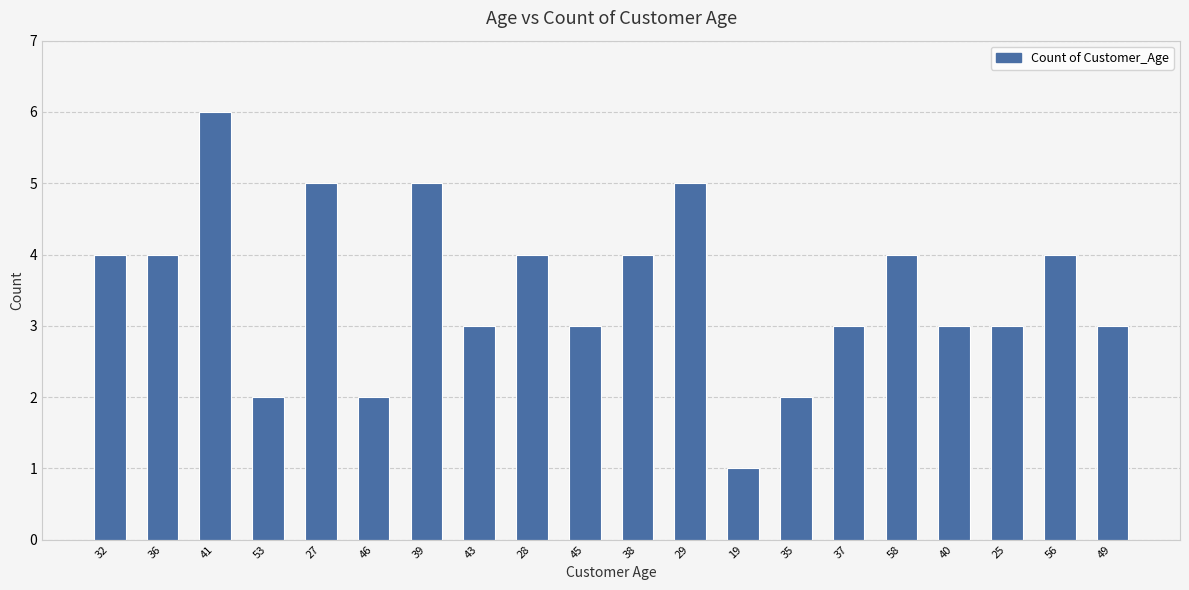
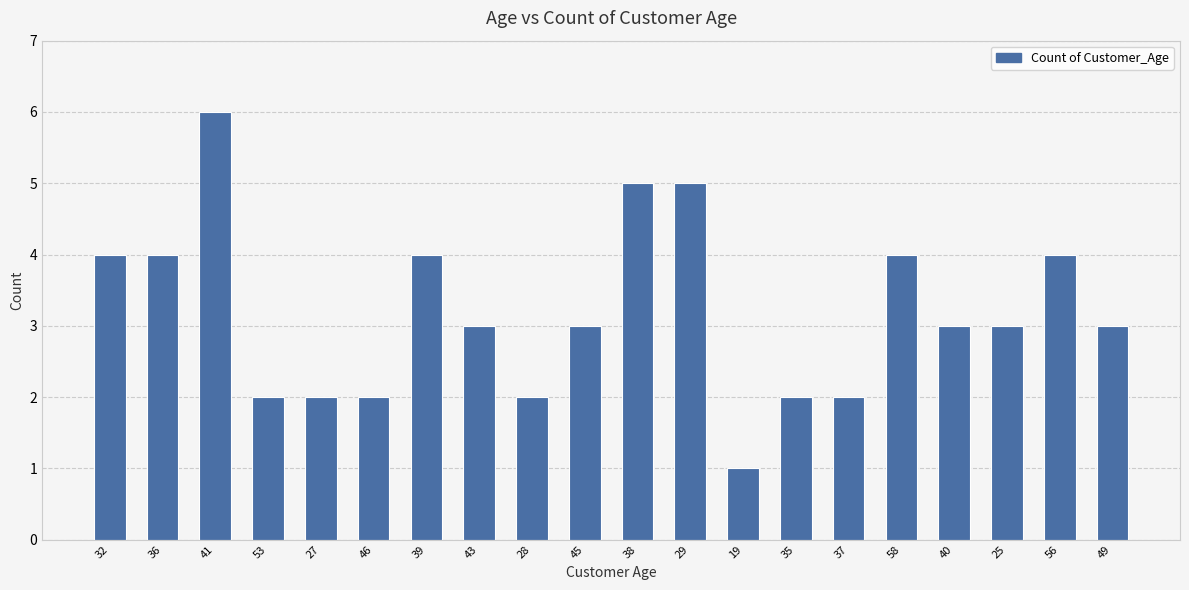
27: 5 -> 2
39: 5 -> 4
28: 4 -> 2
38: 4 -> 5
37: 3 -> 2
